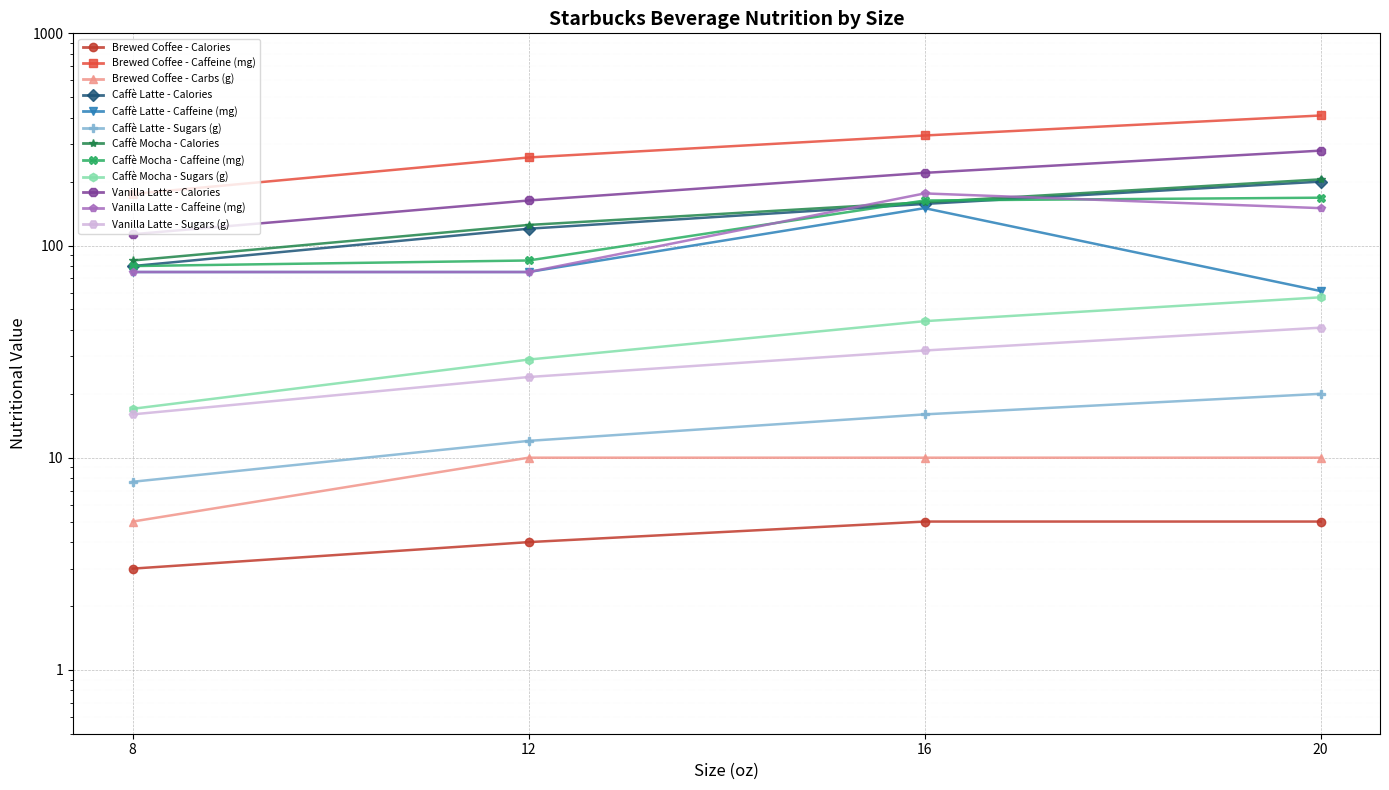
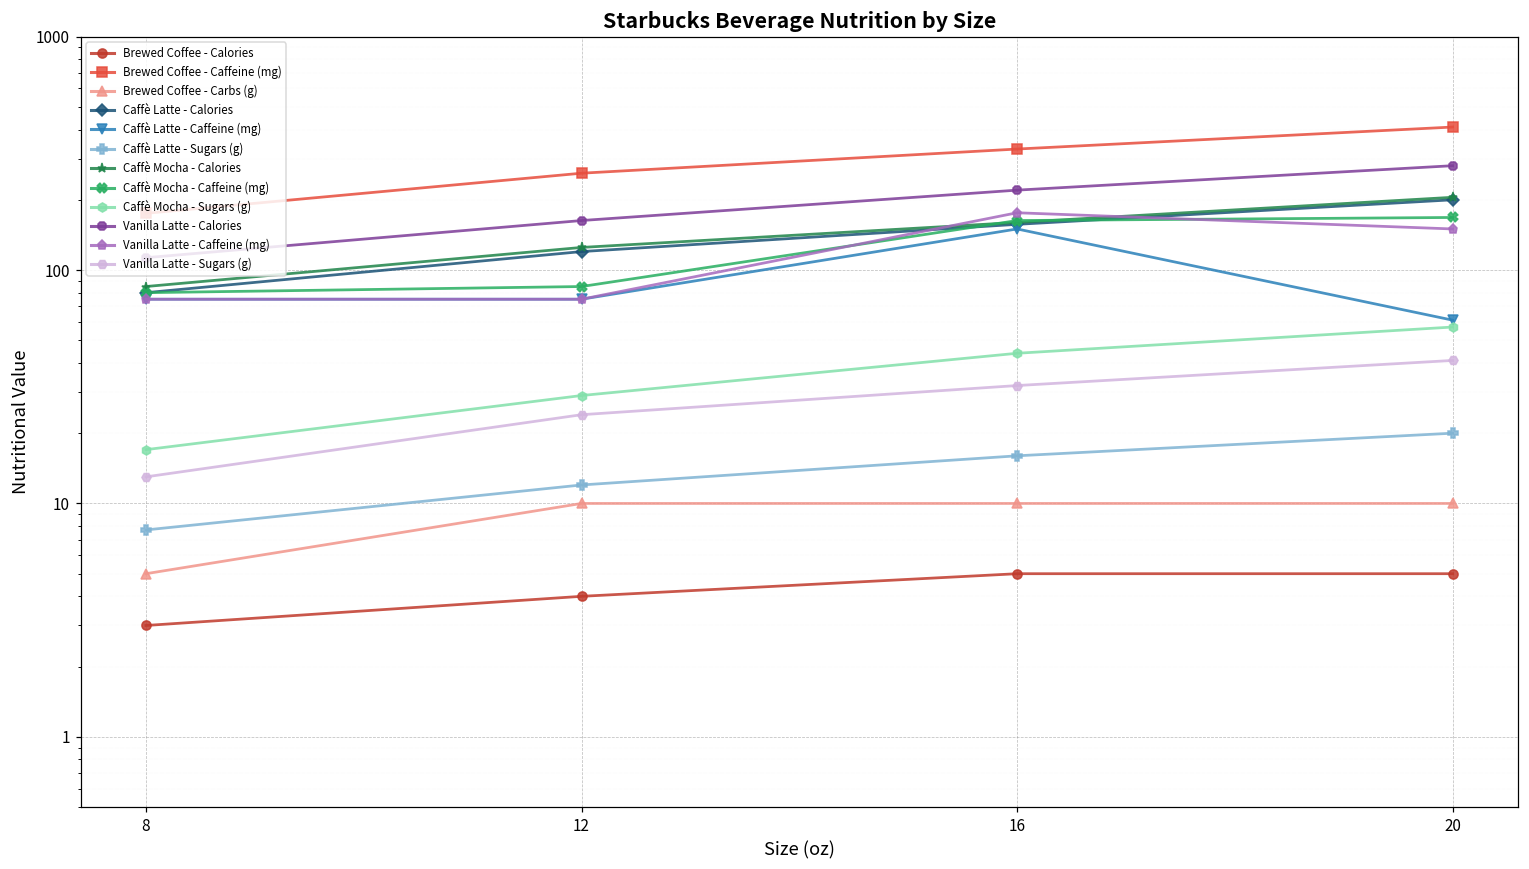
Vanilla Latte - Sugars (g), 8: 16 -> 13
